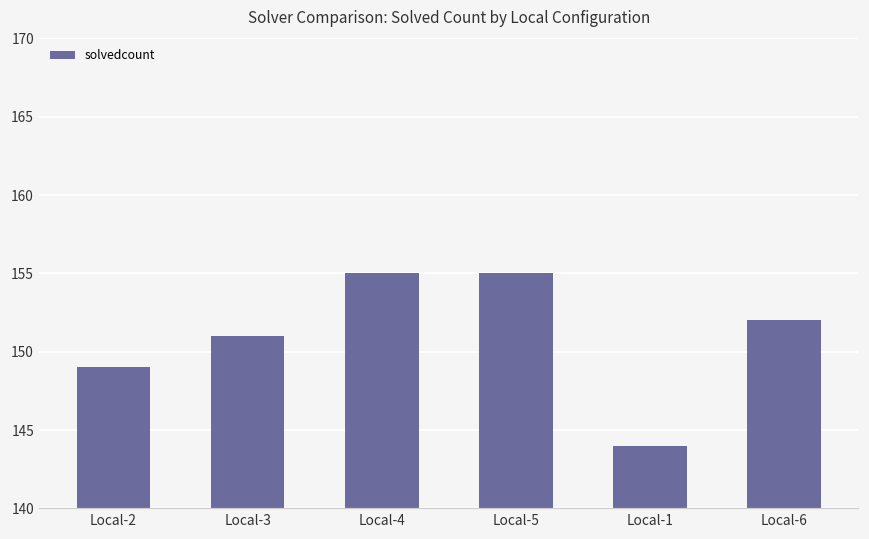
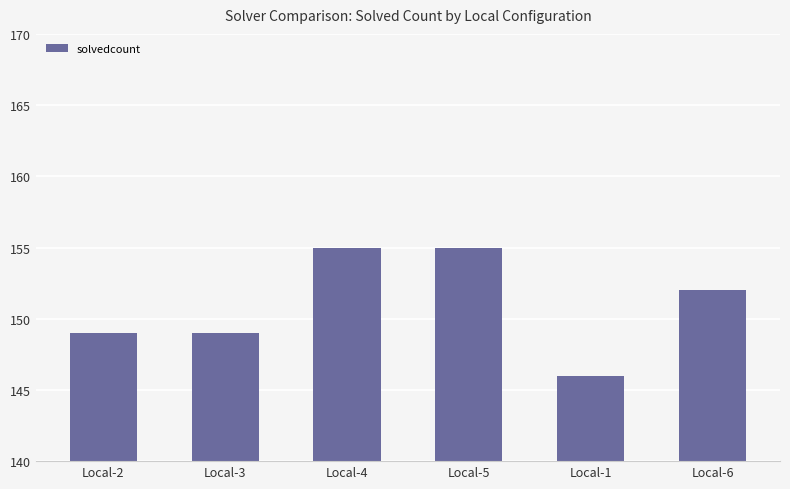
Local-3: 151 -> 149
Local-1: 144 -> 146
